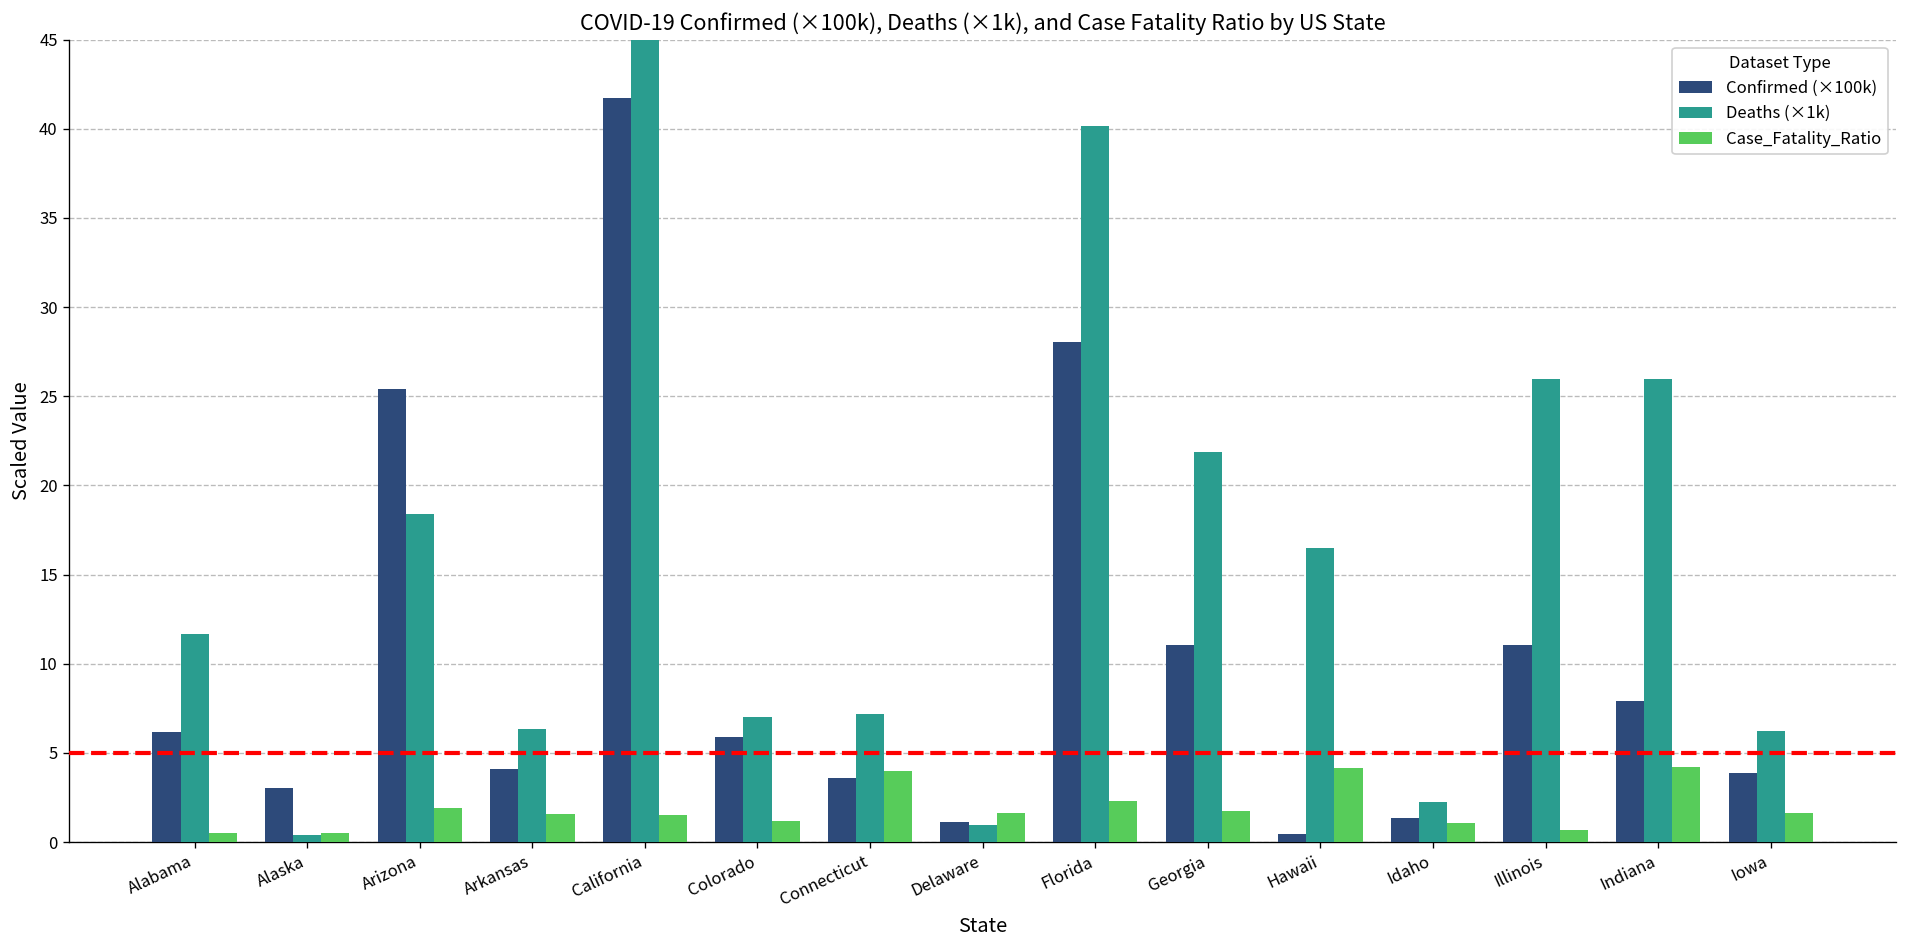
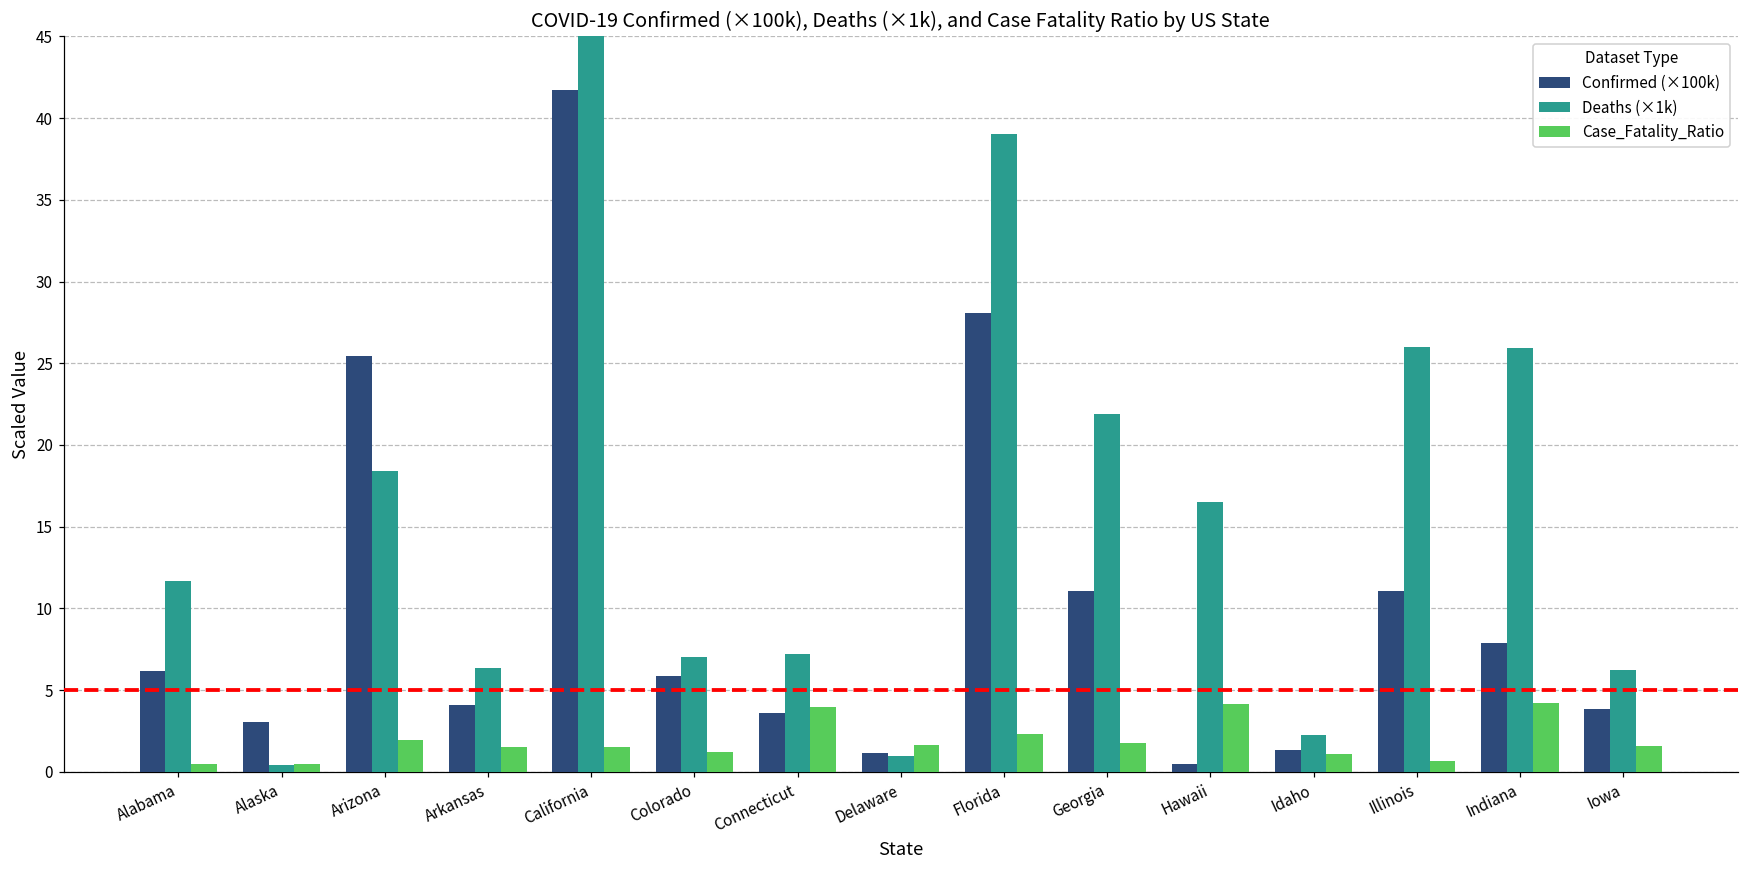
Deaths (×1k), Florida: 40.2 -> 39.0
